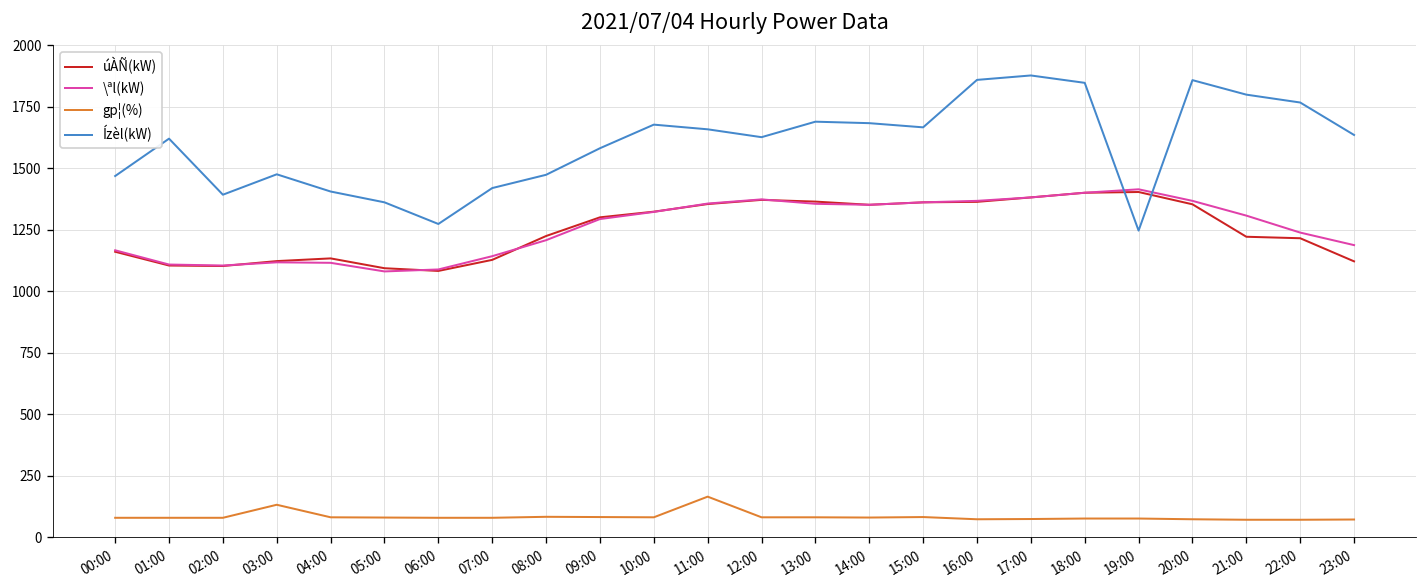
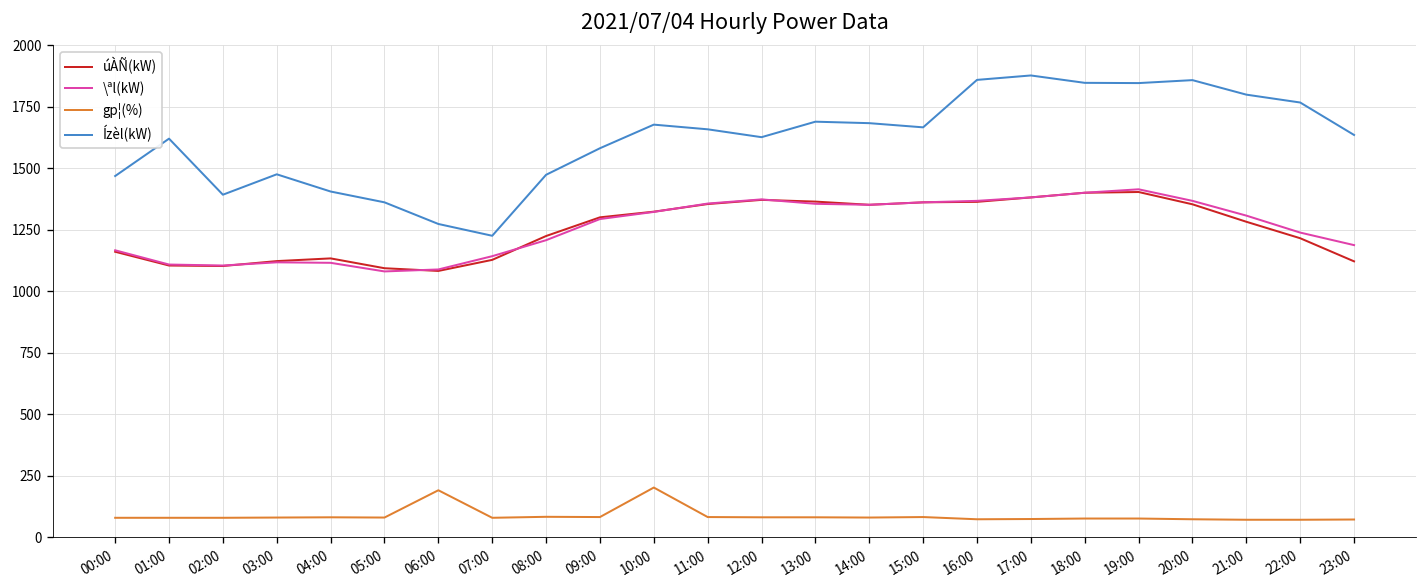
gp¦(%), 03:00: 130 -> 80
gp¦(%), 06:00: 80 -> 190
Ízèl(kW), 07:00: 1420 -> 1230
gp¦(%), 10:00: 80 -> 200
gp¦(%), 11:00: 170 -> 80
Ízèl(kW), 19:00: 1250 -> 1850
úÀÑ(kW), 21:00: 1220 -> 1280
